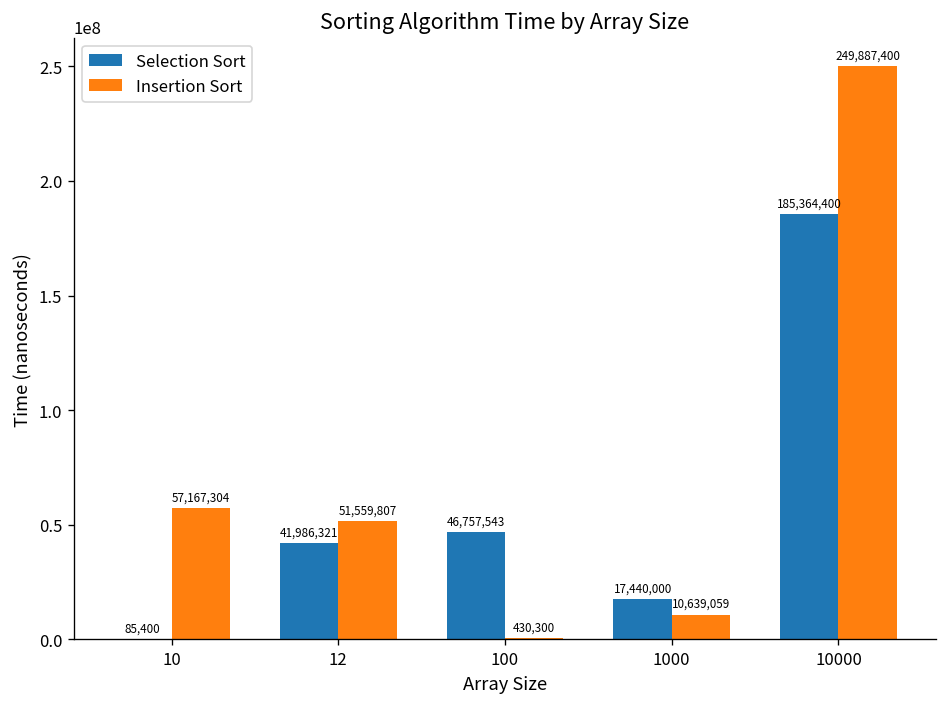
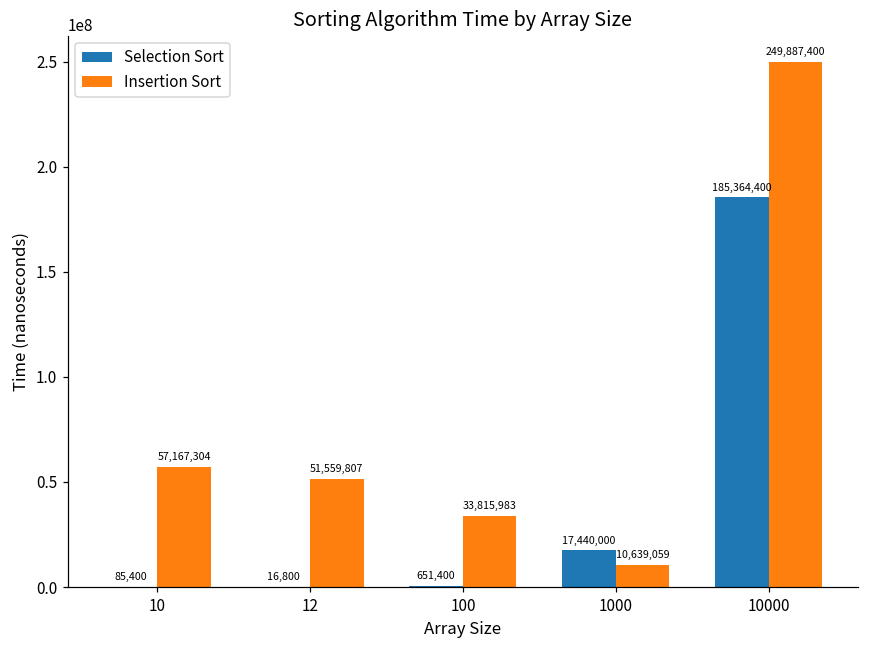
Selection Sort, 12: 41,986,321 -> 16,800
Selection Sort, 100: 46,757,543 -> 651,400
Insertion Sort, 100: 430,300 -> 33,815,983
